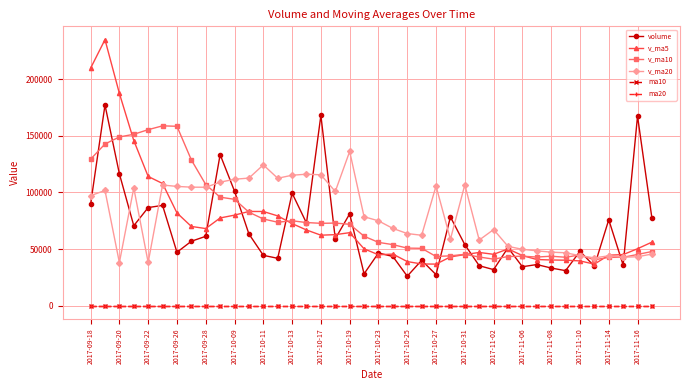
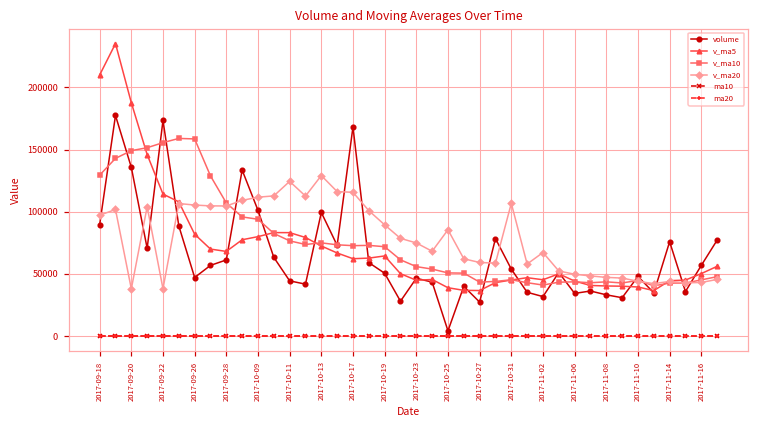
volume, 2017-09-20: 117000 -> 136000
volume, 2017-09-22: 87000 -> 173000
v_ma20, 2017-10-13: 115000 -> 129000
volume, 2017-10-19: 81000 -> 51000
v_ma20, 2017-10-19: 136000 -> 89000
volume, 2017-10-25: 26000 -> 4000
v_ma20, 2017-10-25: 64000 -> 85000
v_ma20, 2017-10-27: 106000 -> 59000
volume, 2017-11-16: 168000 -> 57000
